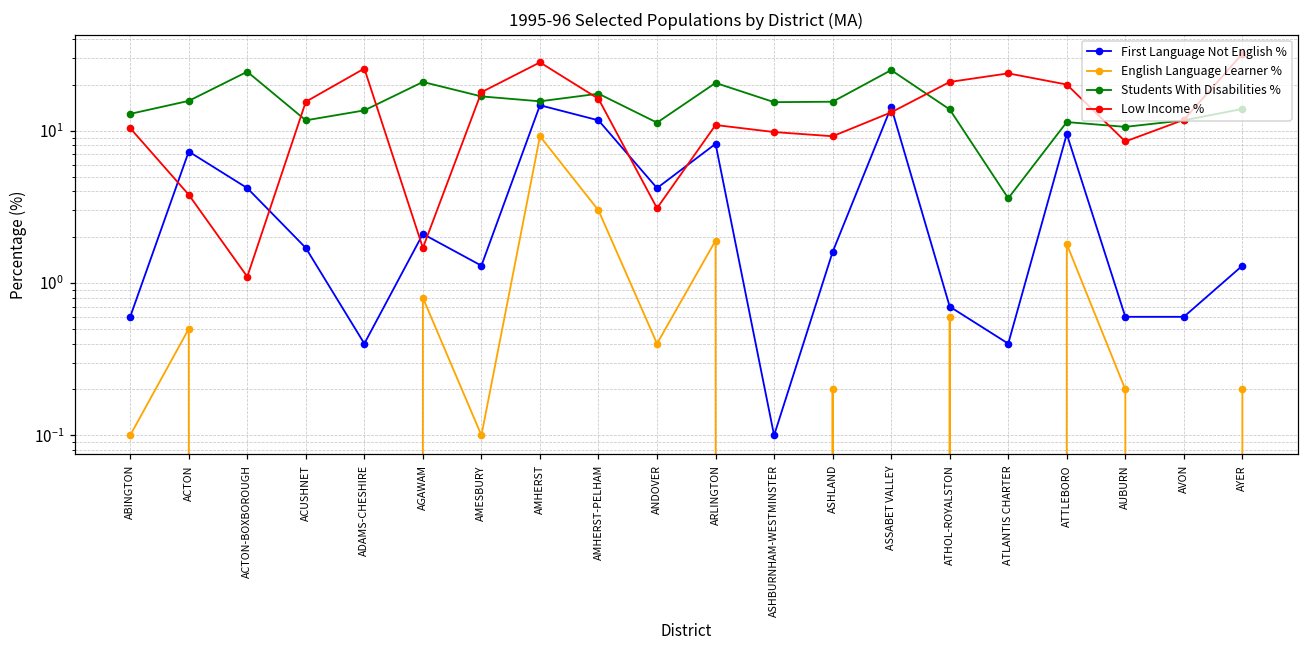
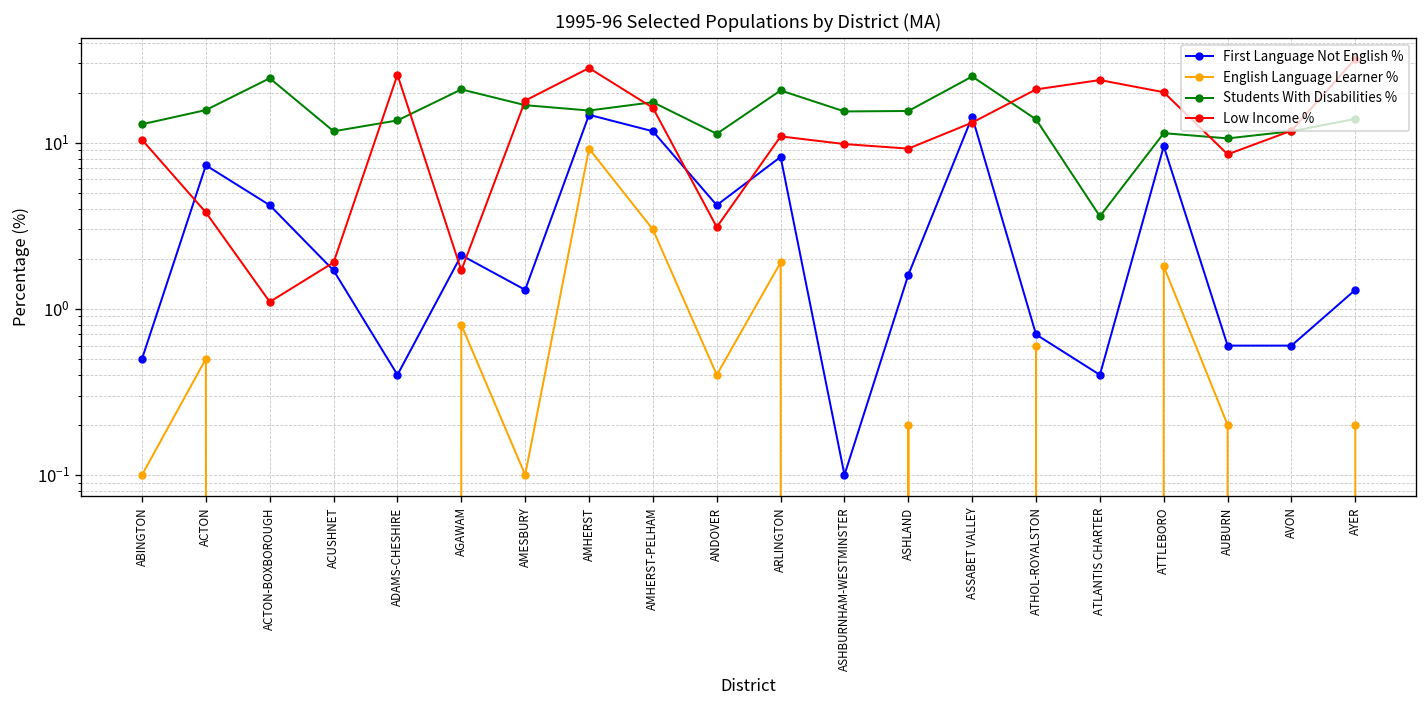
First Language Not English %, ABINGTON: 0.6 -> 0.5
Low Income %, ACUSHNET: 16 -> 1.9
